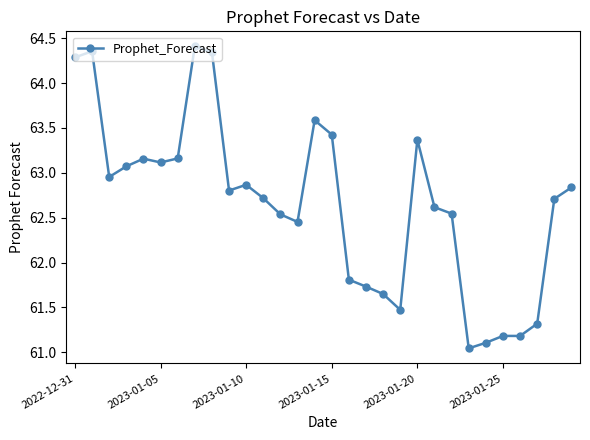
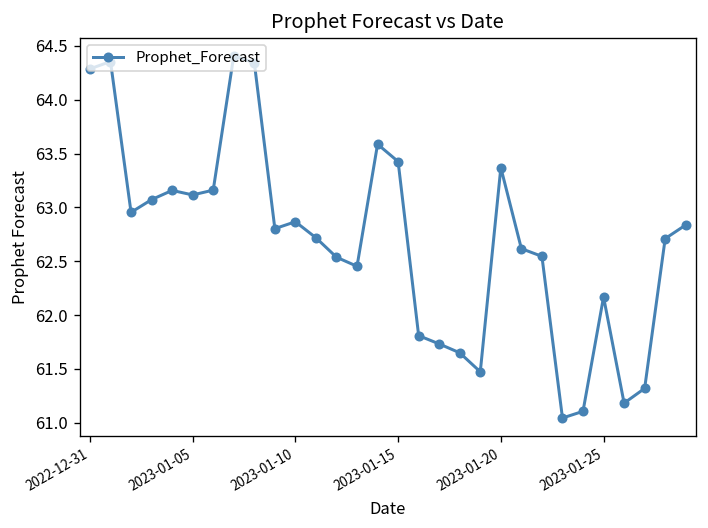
2023-01-25: 61.2 -> 62.2
